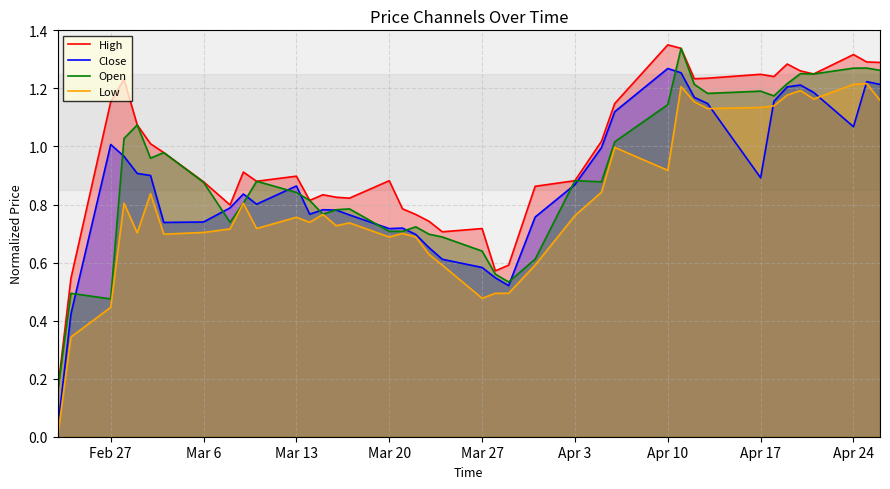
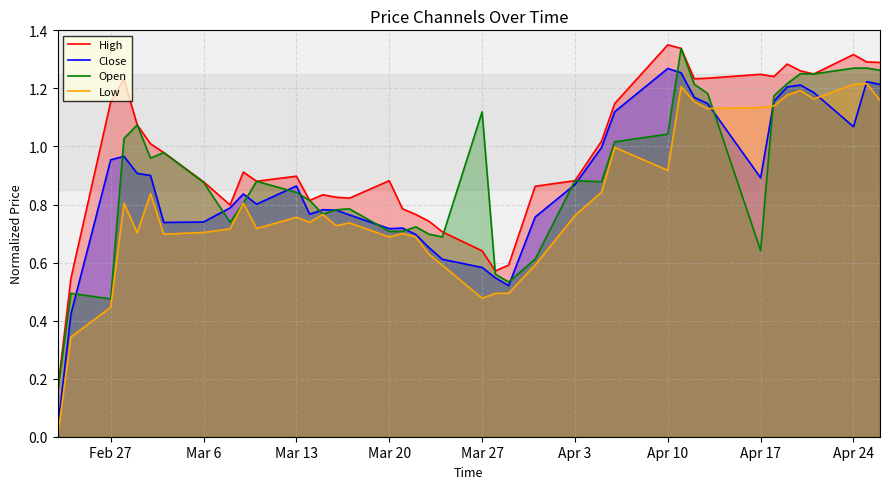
Close, Feb 27: 1.01 -> 0.95
High, Mar 27: 0.72 -> 0.64
Open, Mar 27: 0.64 -> 1.12
Open, Apr 10: 1.14 -> 1.04
Open, Apr 17: 1.19 -> 0.64
